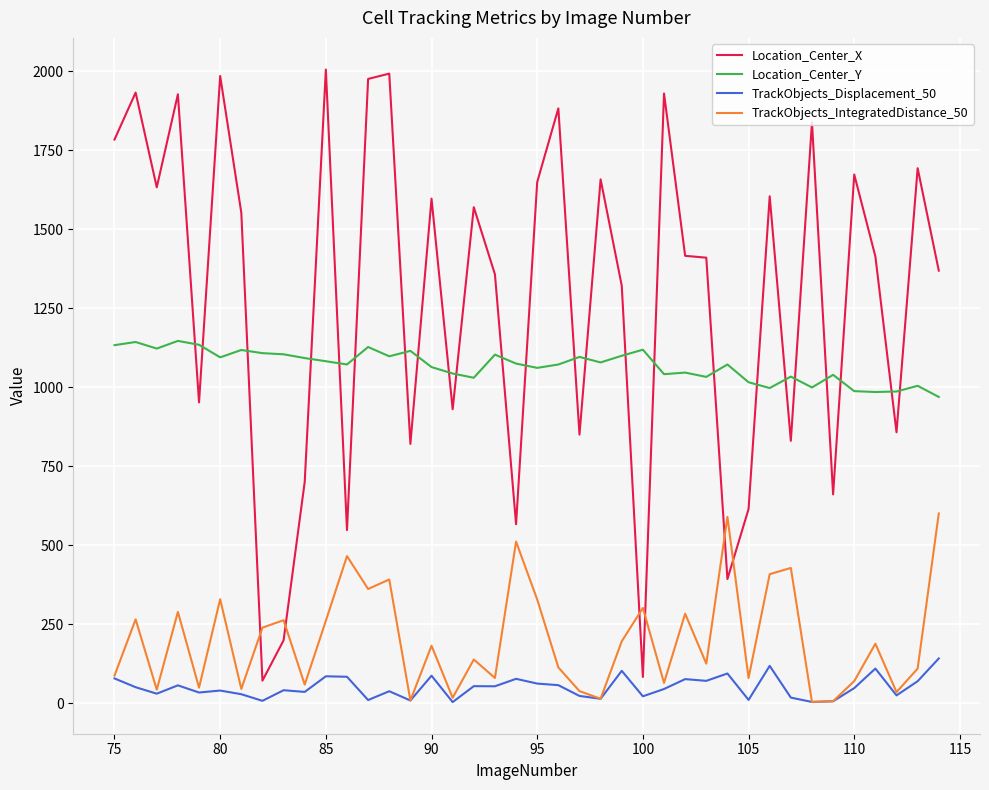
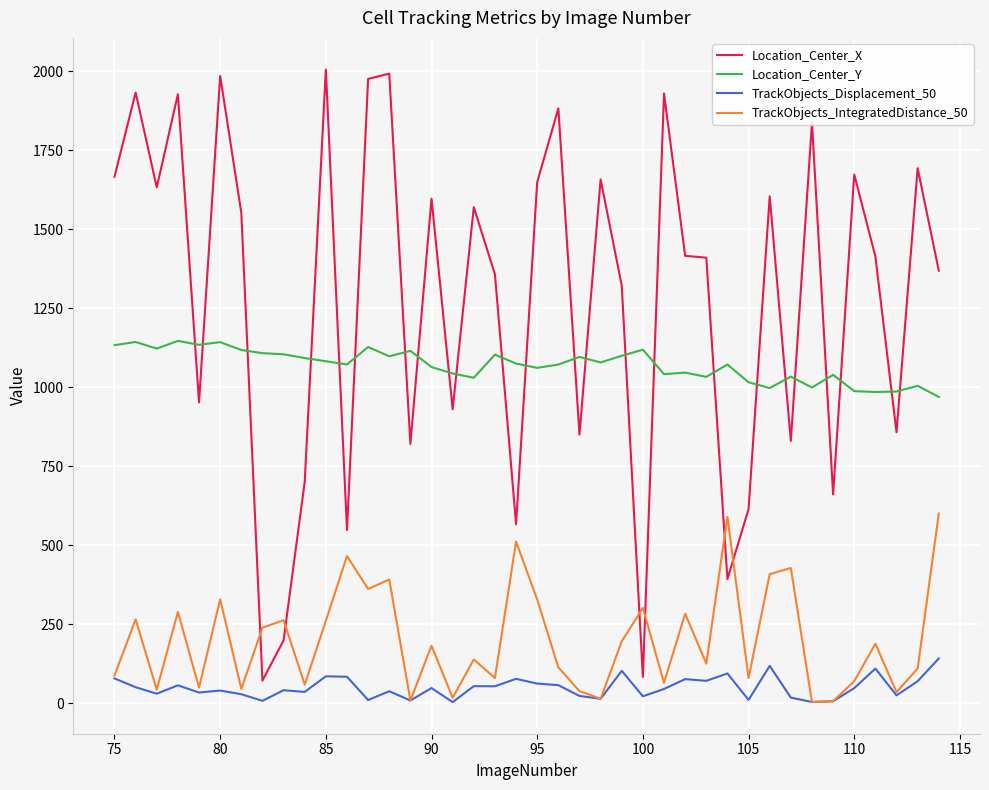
Location_Center_X, 75: 1780 -> 1670
Location_Center_Y, 80: 1090 -> 1140
TrackObjects_Displacement_50, 90: 90 -> 50
